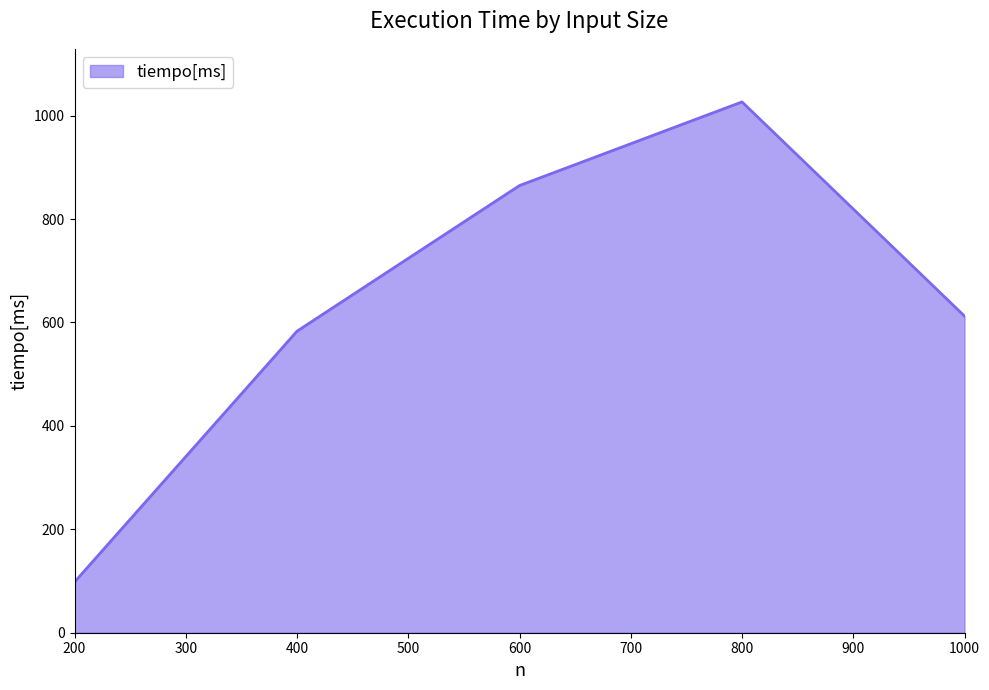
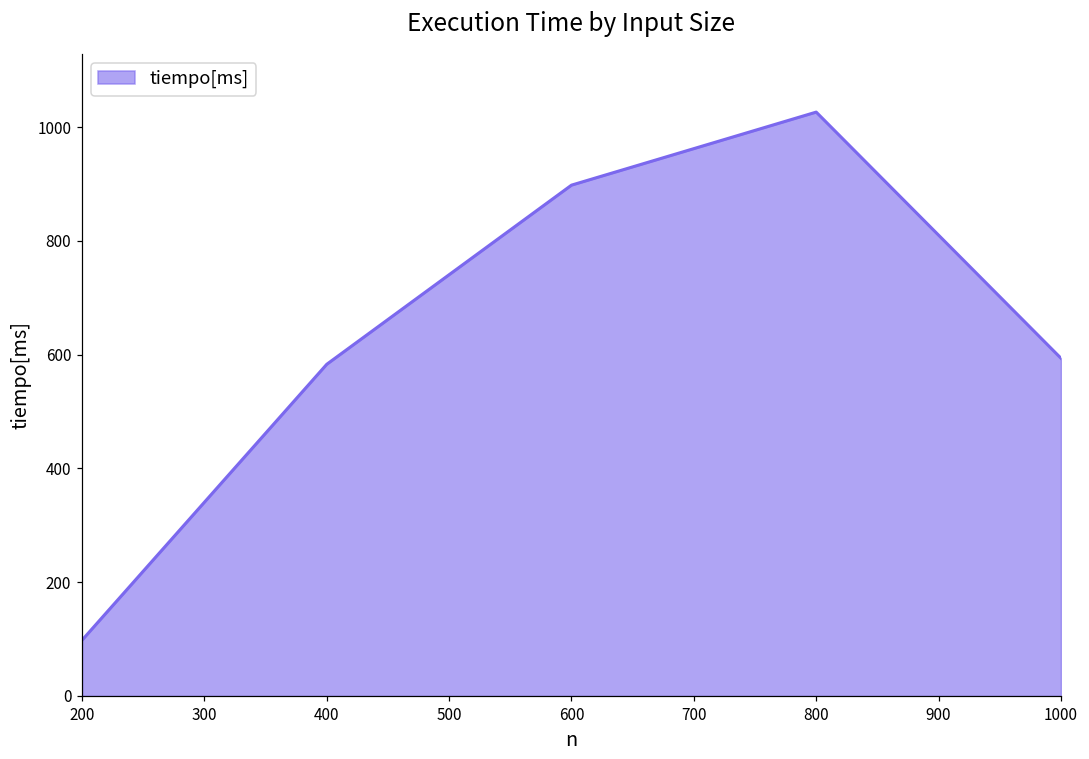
600: 860 -> 900
1000: 610 -> 590
